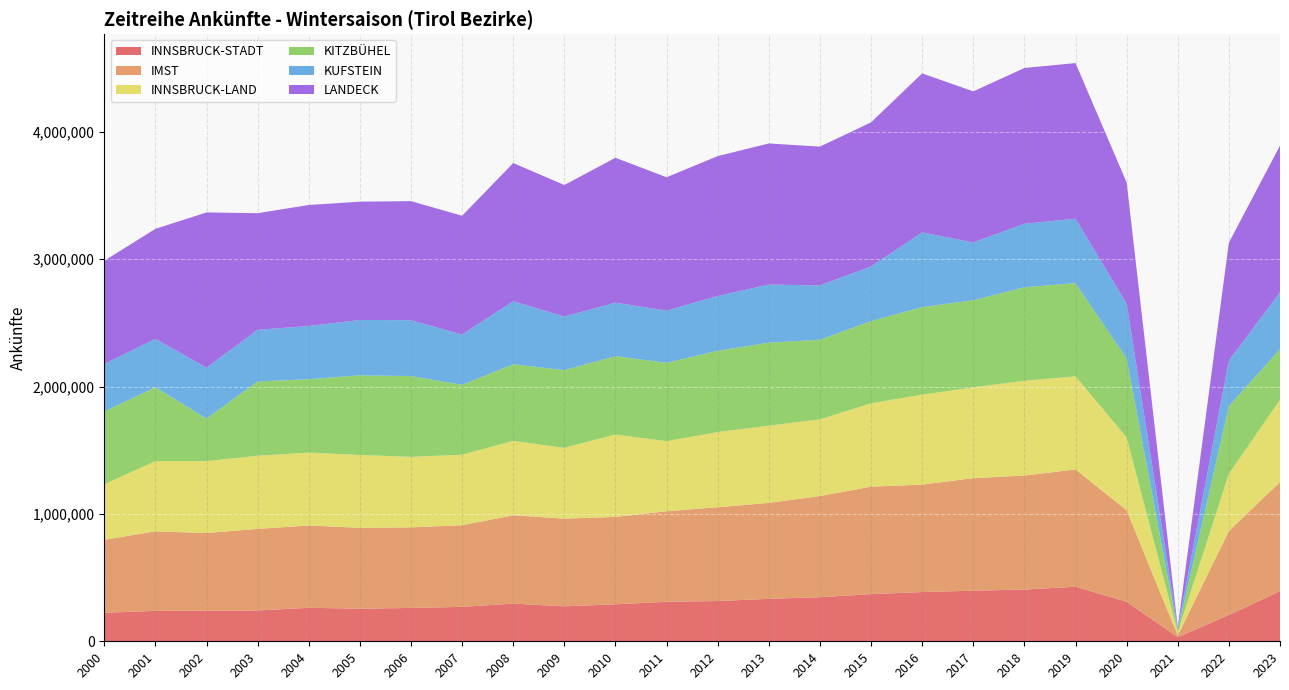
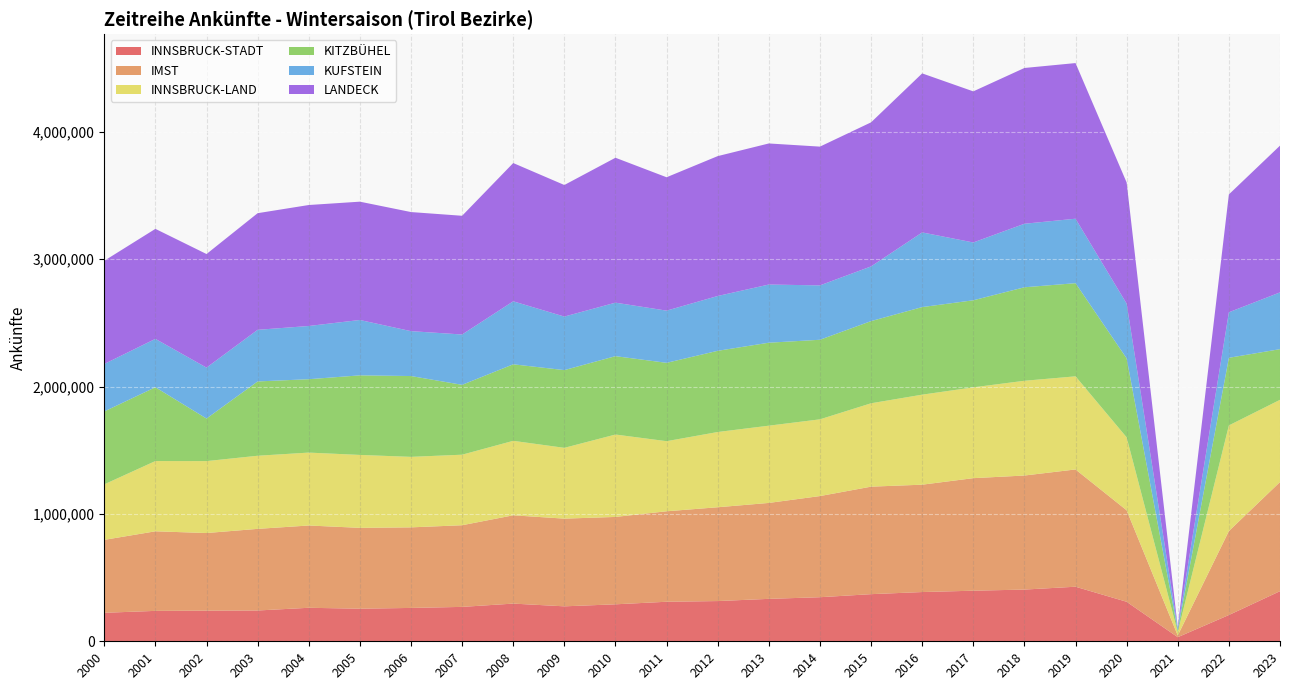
LANDECK, 2002: 1,220,000 -> 890,000
KUFSTEIN, 2006: 440,000 -> 350,000
INNSBRUCK-LAND, 2022: 450,000 -> 830,000
